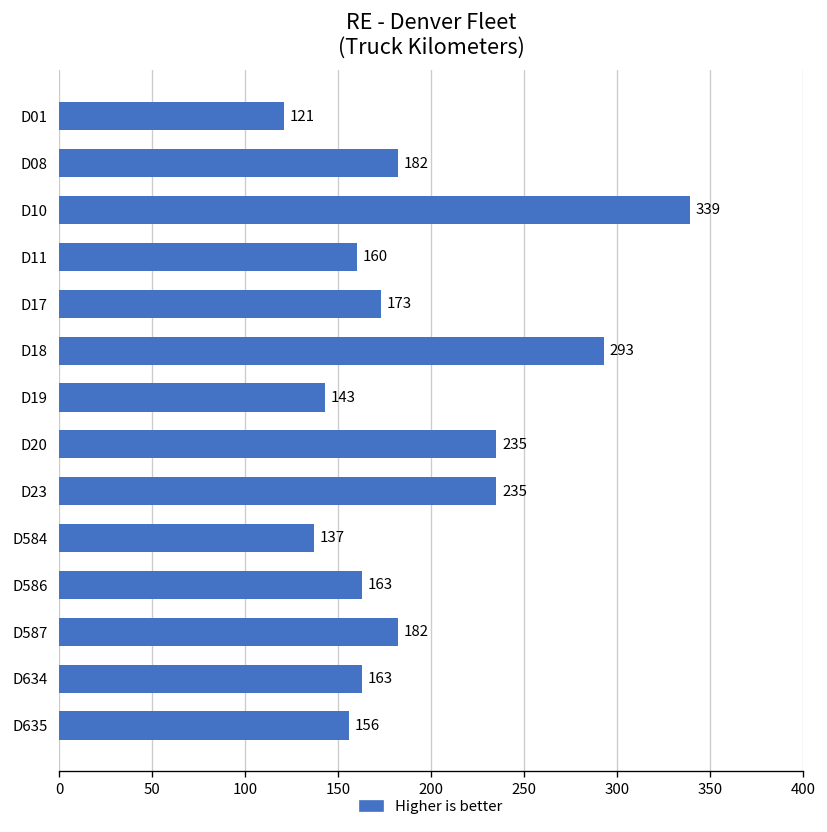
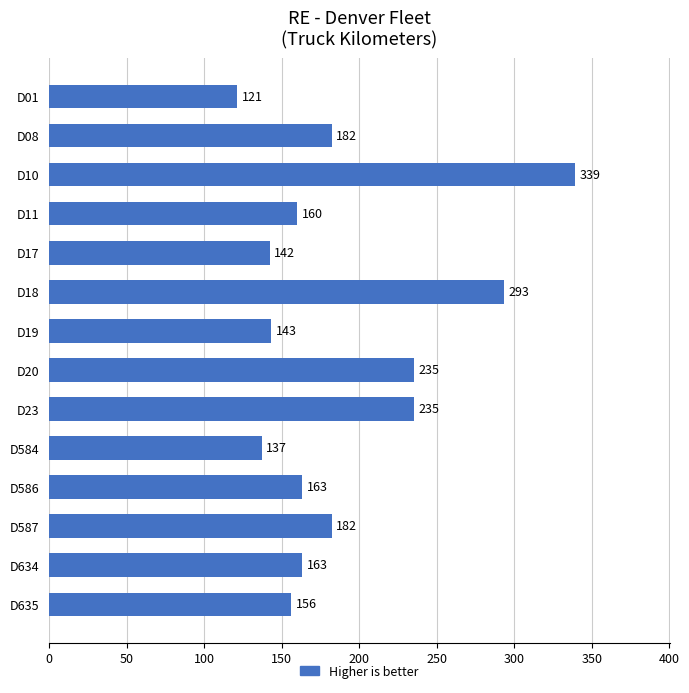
D17: 173 -> 142
